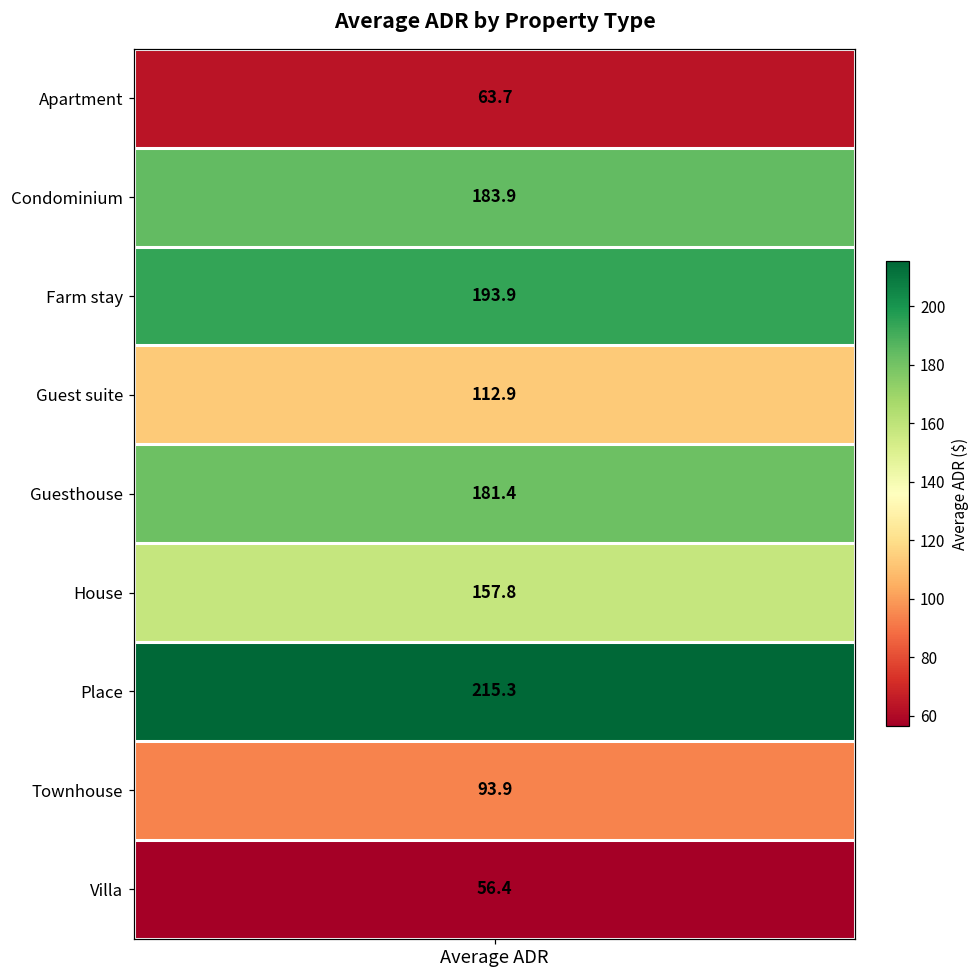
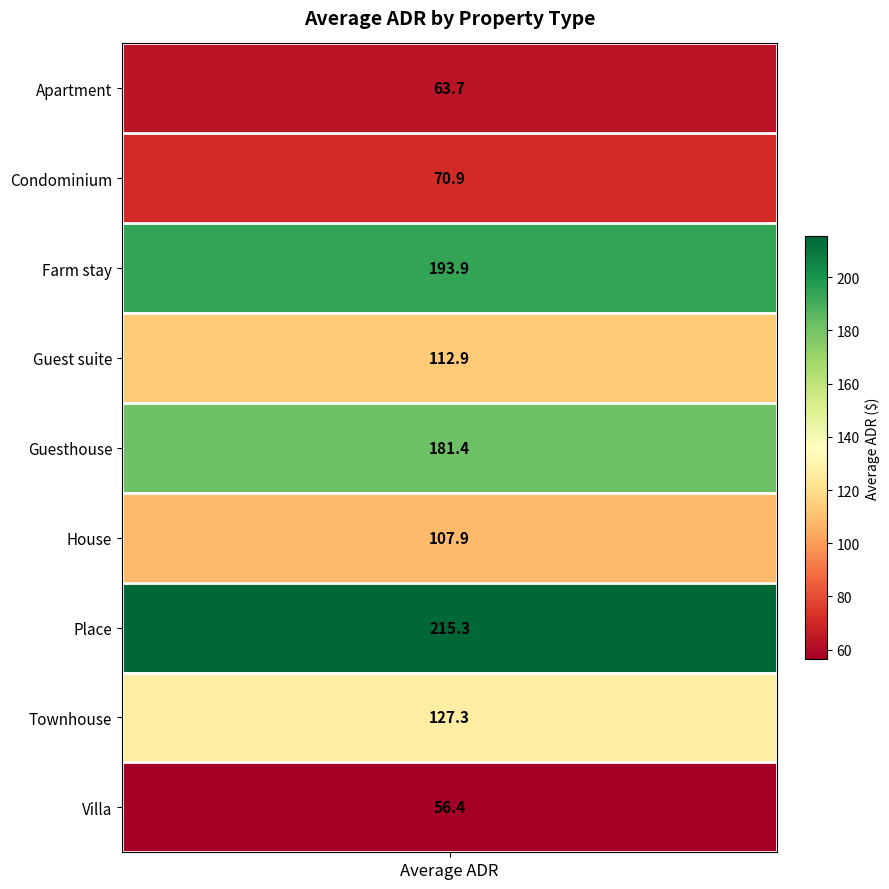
Condominium, Average ADR: 183.9 -> 70.9
House, Average ADR: 157.8 -> 107.9
Townhouse, Average ADR: 93.9 -> 127.3
